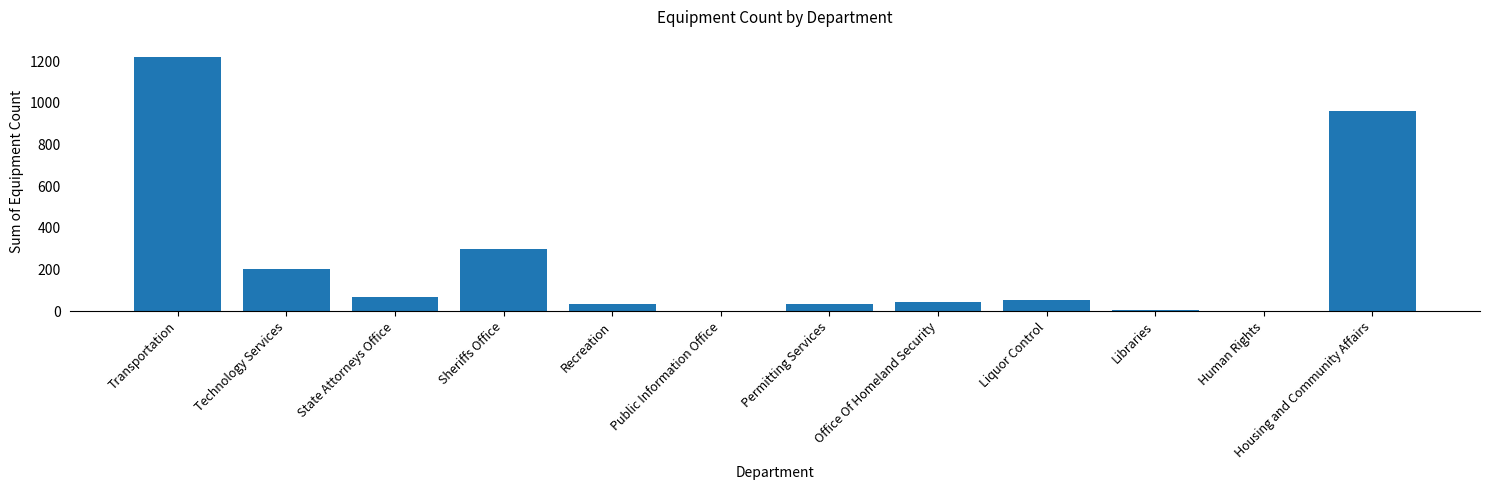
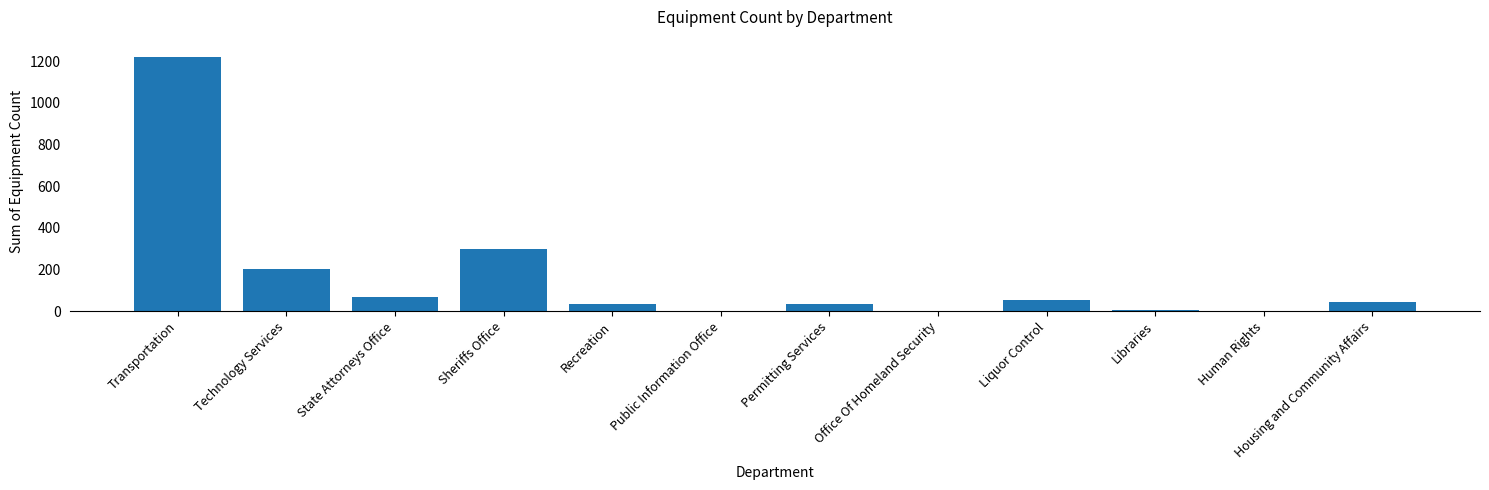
Office Of Homeland Security: 40 -> 0
Housing and Community Affairs: 960 -> 50
